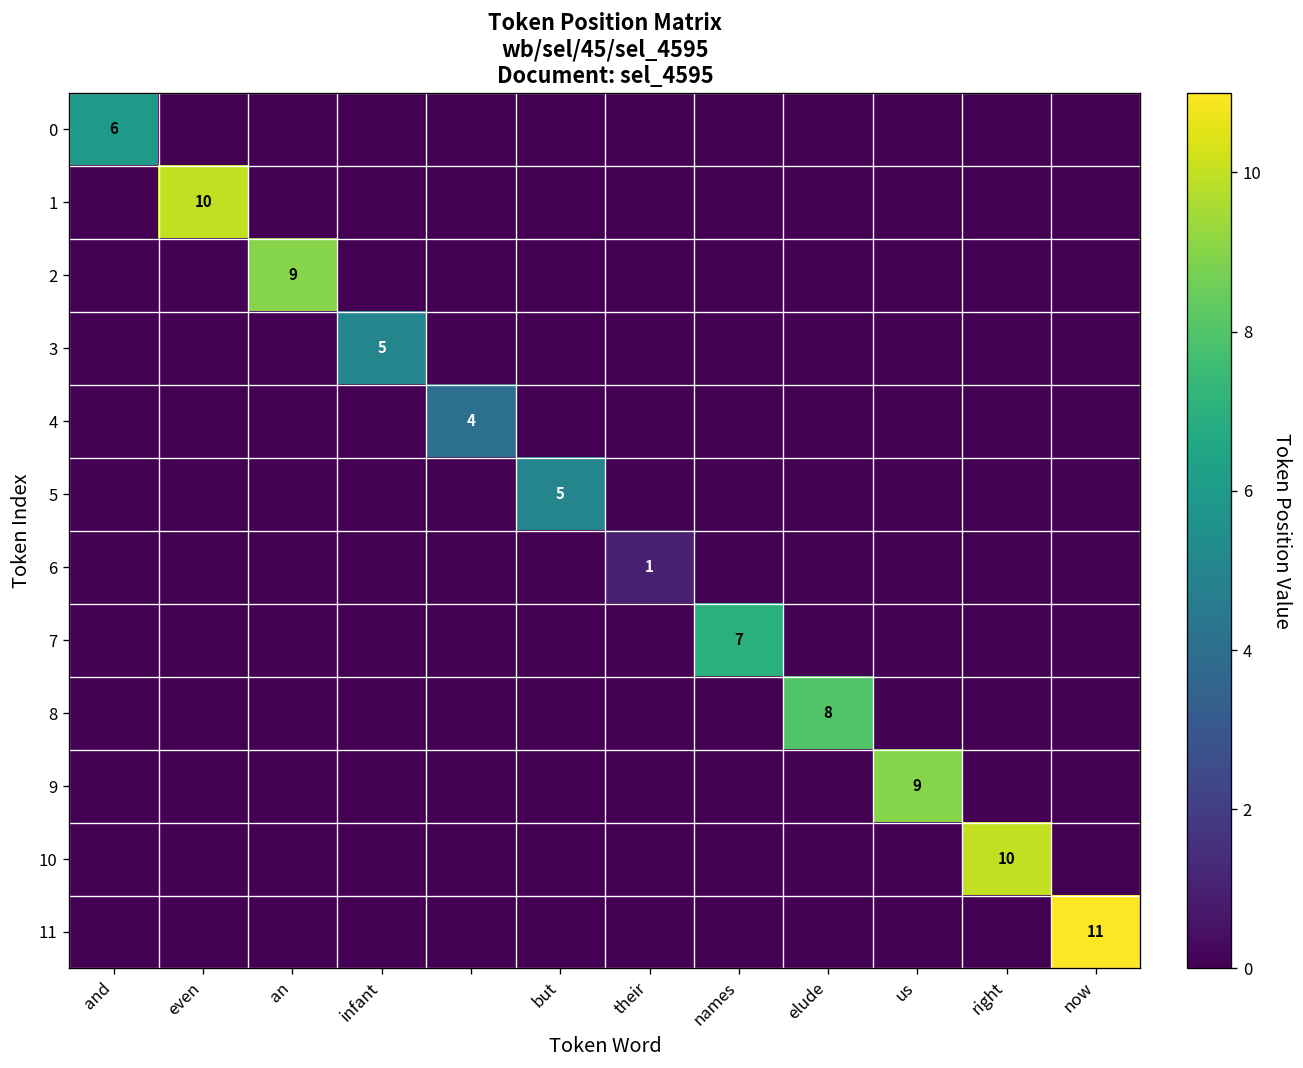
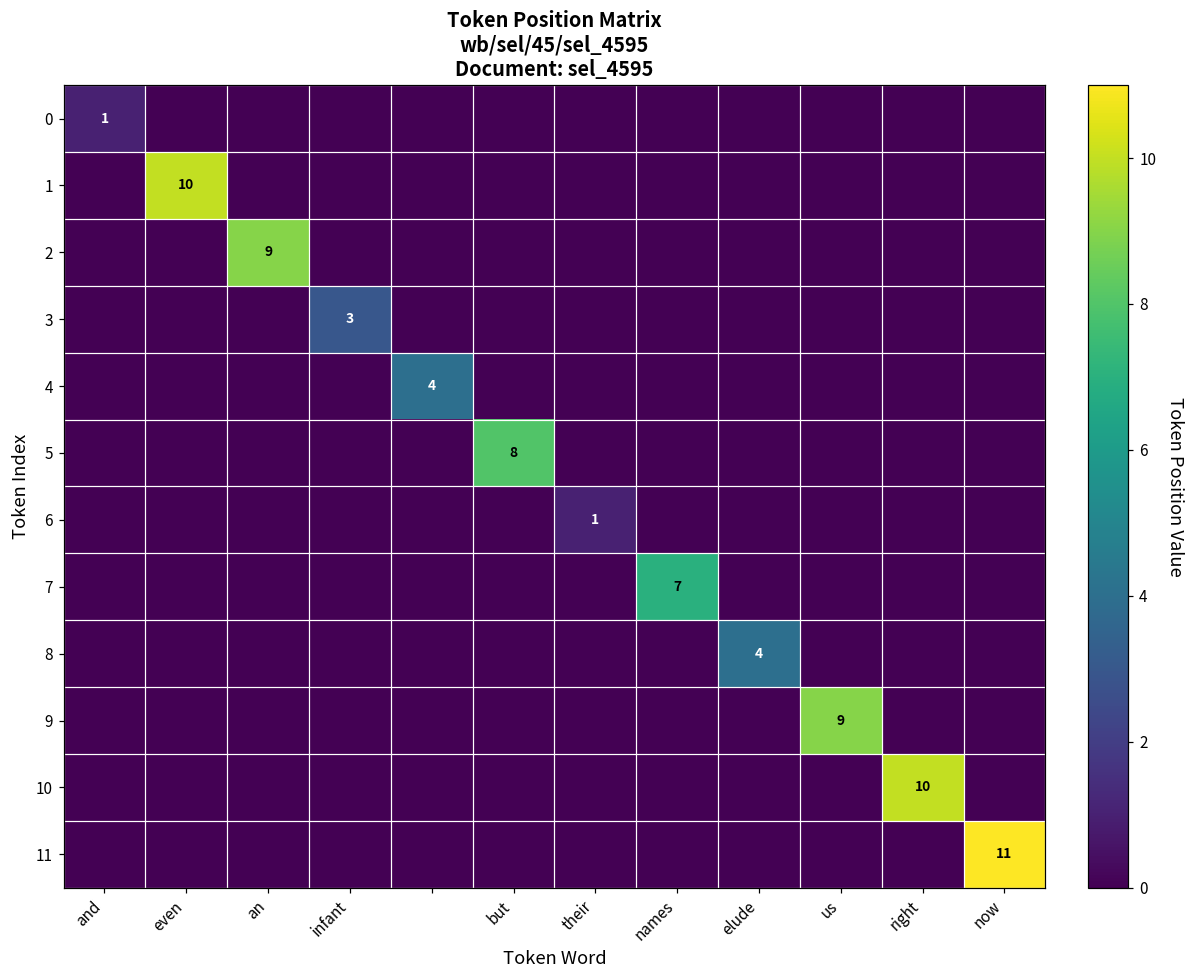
0, and: 6 -> 1
3, infant: 5 -> 3
5, but: 5 -> 8
8, elude: 8 -> 4
